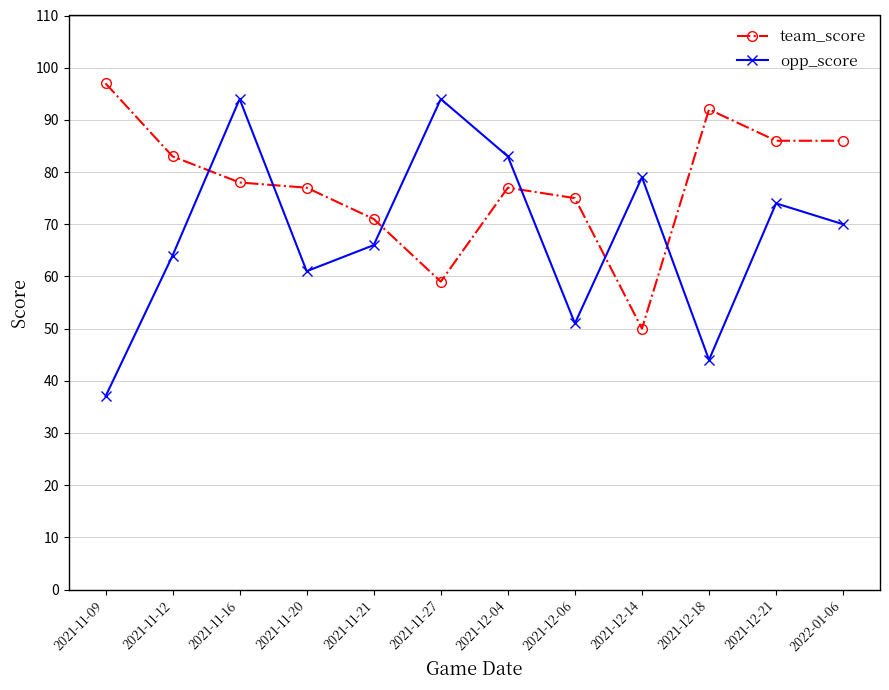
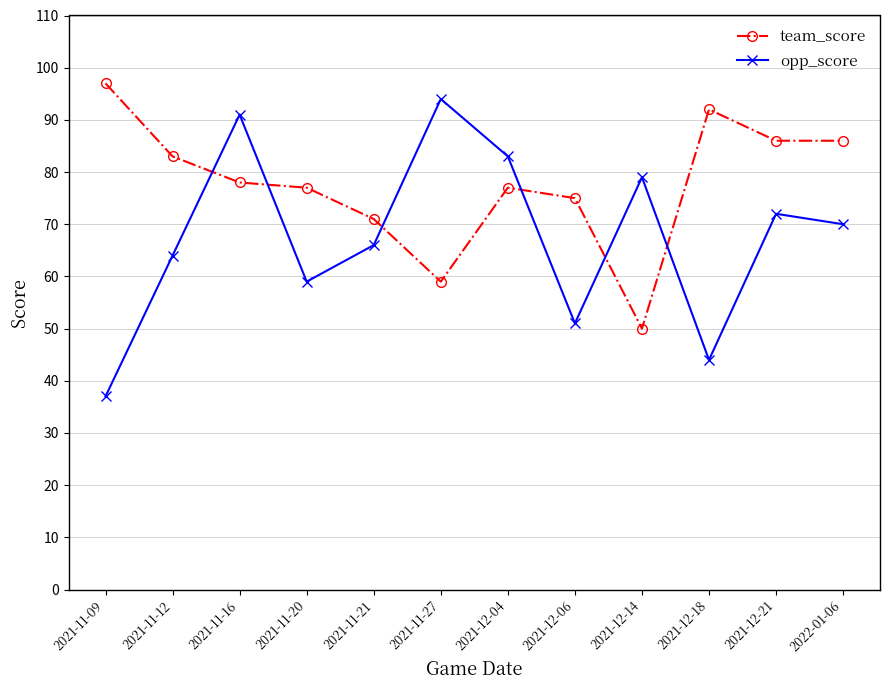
opp_score, 2021-11-16: 94 -> 91
opp_score, 2021-11-20: 61 -> 59
opp_score, 2021-12-21: 74 -> 72
